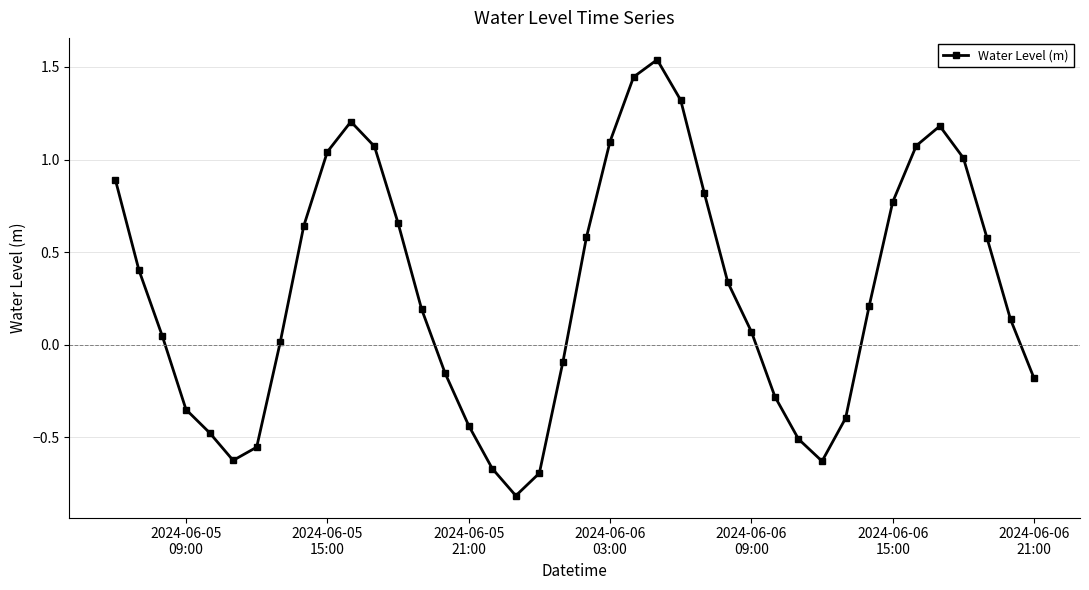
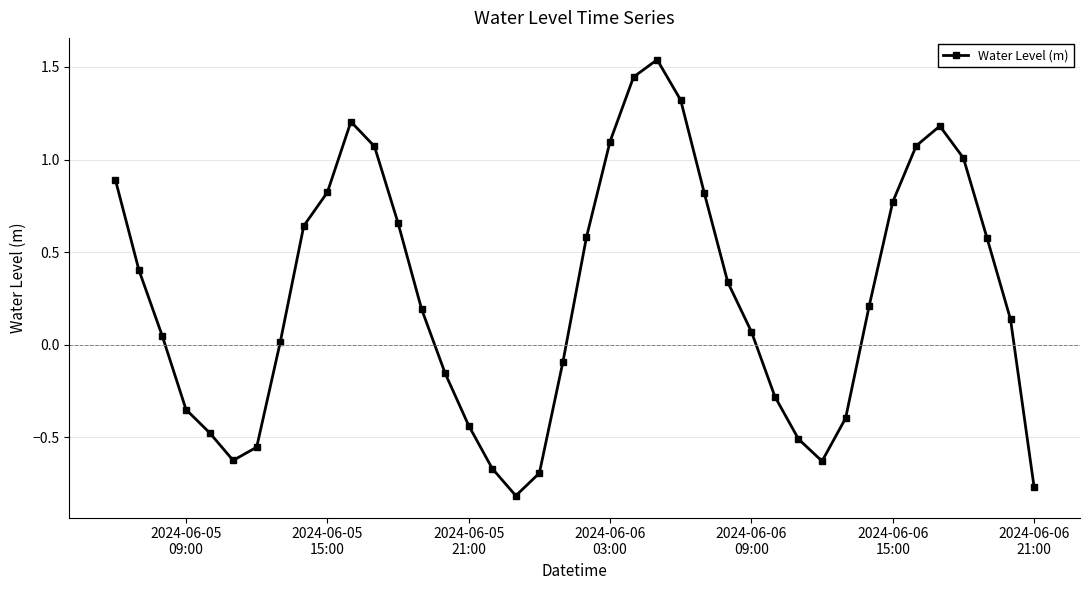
2024-06-05 15:00: 1.04 -> 0.82
2024-06-06 21:00: -0.18 -> -0.77
